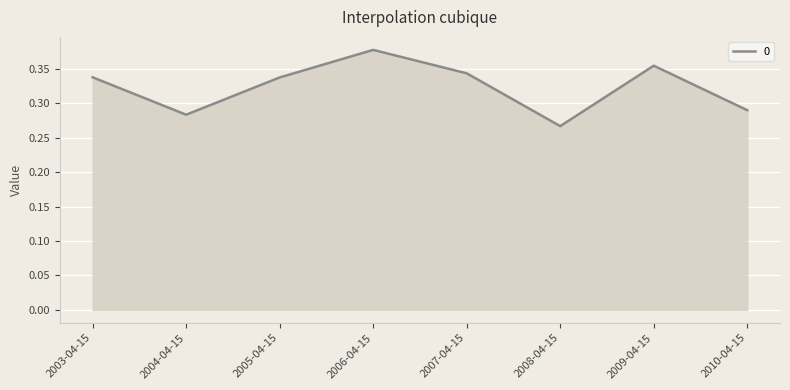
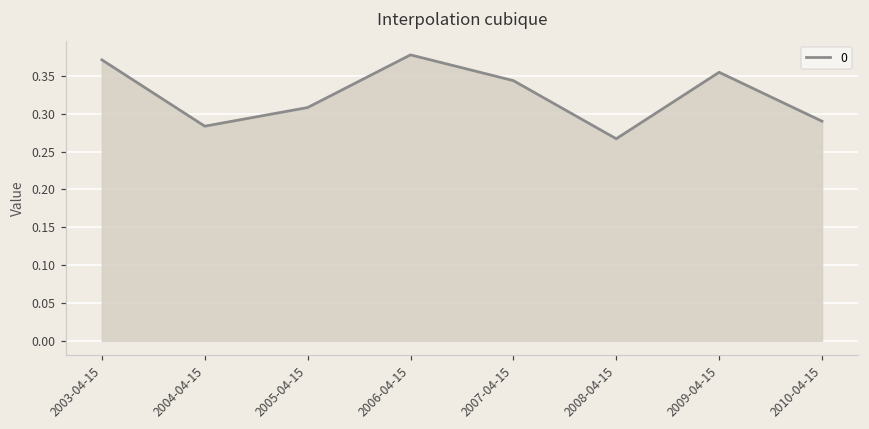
2003-04-15: 0.34 -> 0.37
2005-04-15: 0.34 -> 0.31
